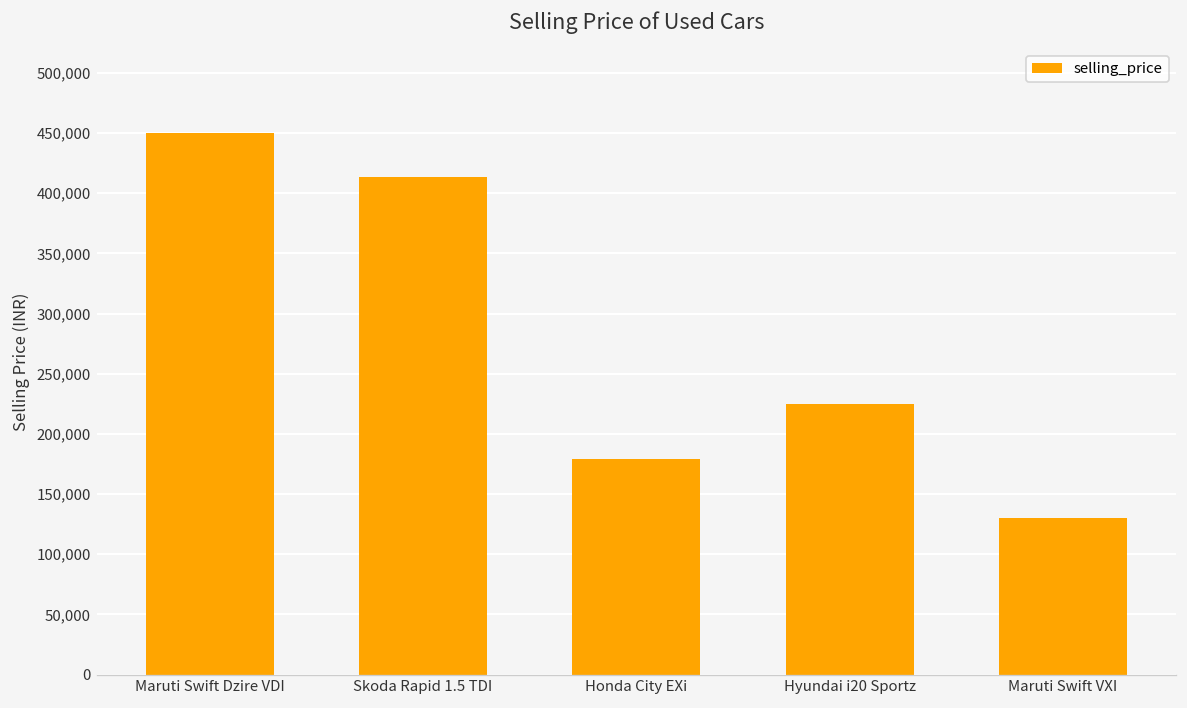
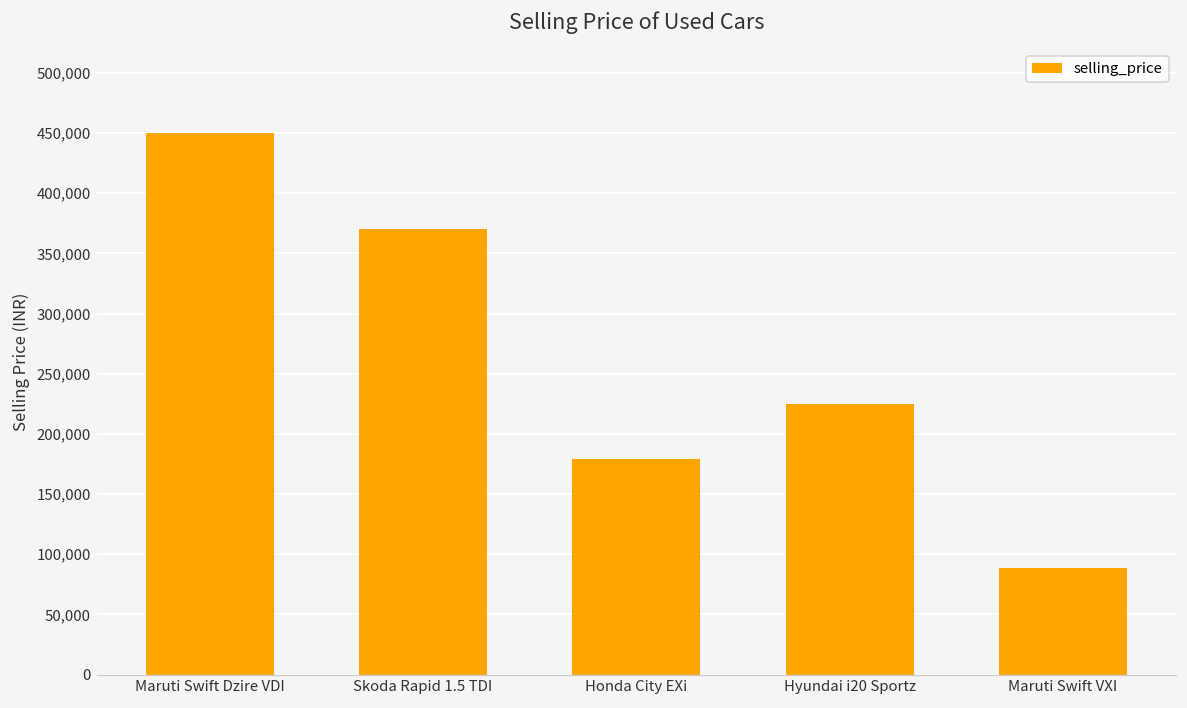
Skoda Rapid 1.5 TDI: 414,000 -> 370,000
Maruti Swift VXI: 130,000 -> 89,000
